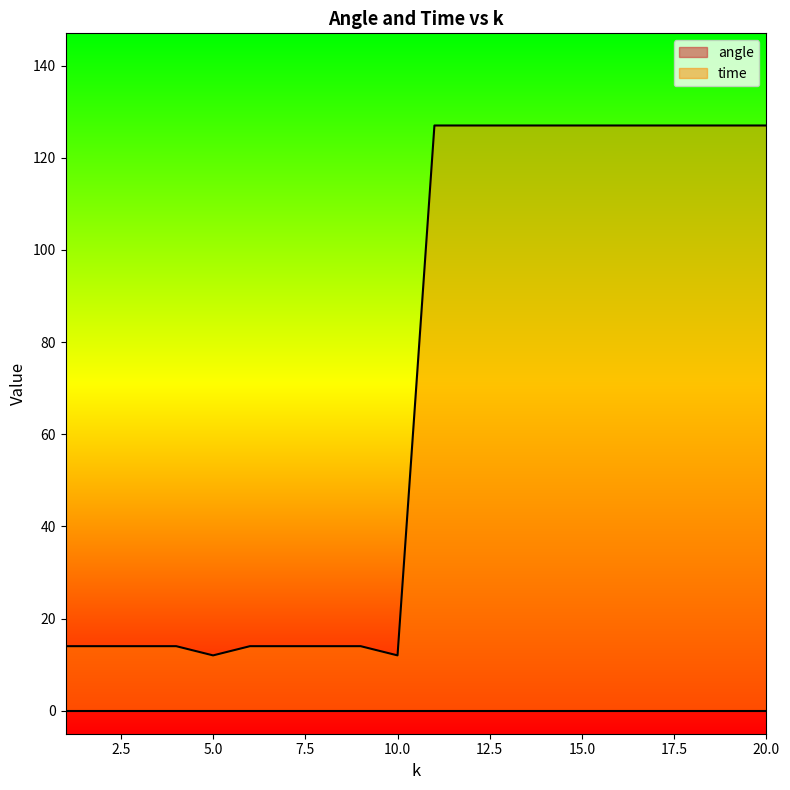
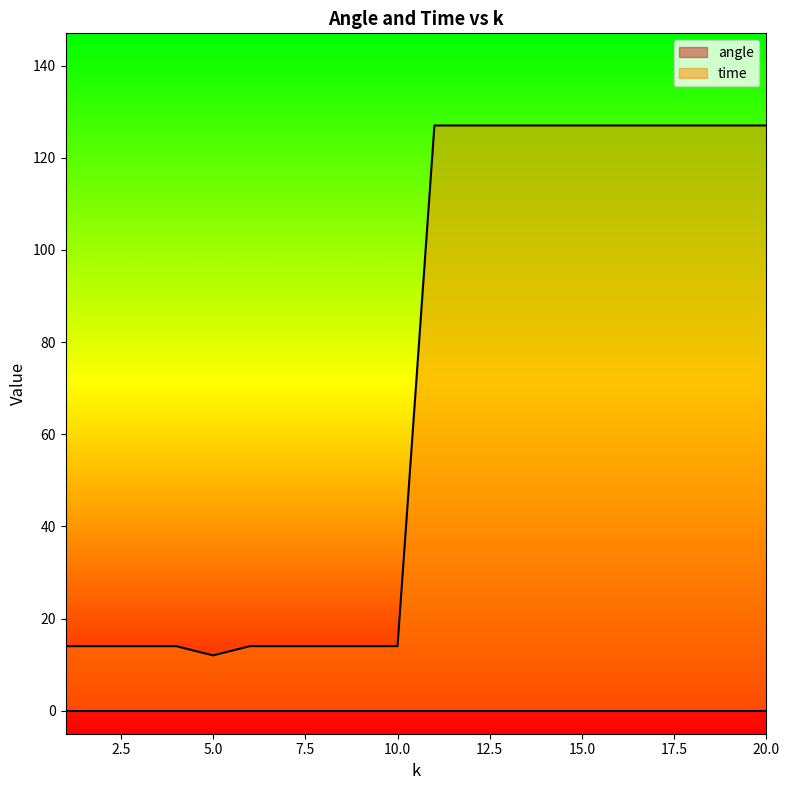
time, 10.0: 12 -> 14
